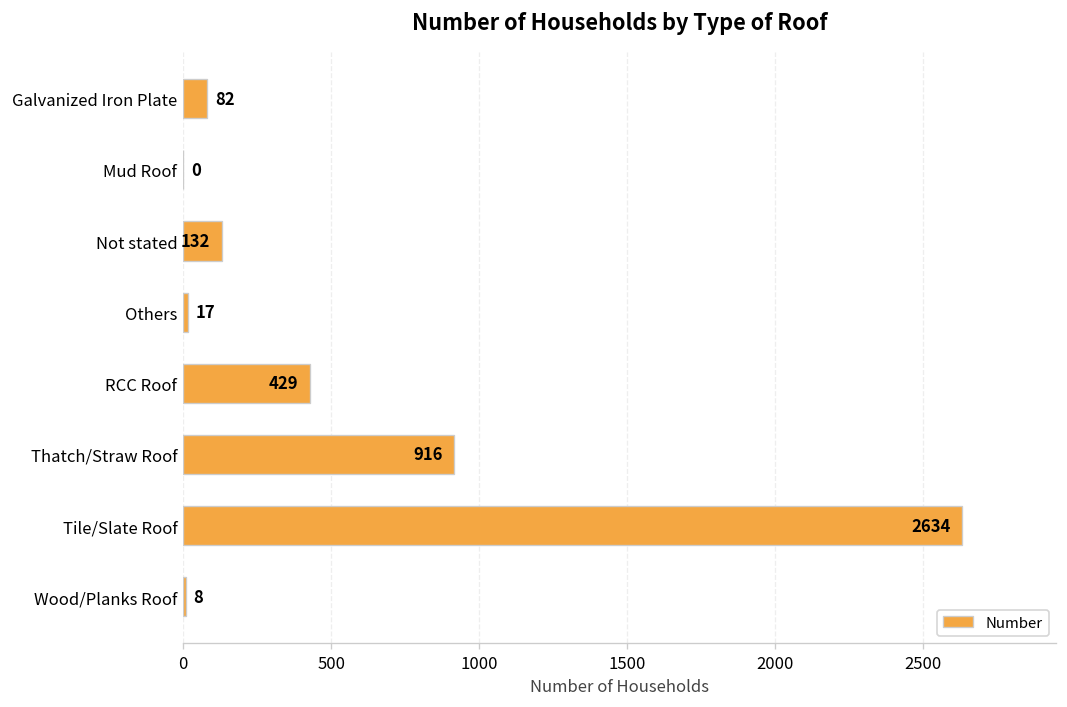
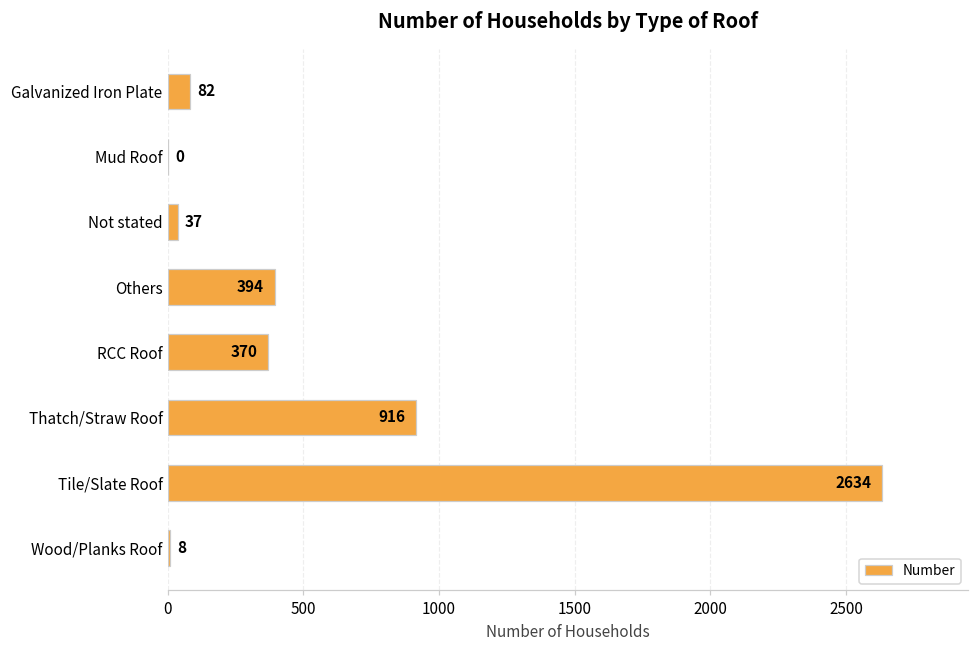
Not stated: 132 -> 37
Others: 17 -> 394
RCC Roof: 429 -> 370
